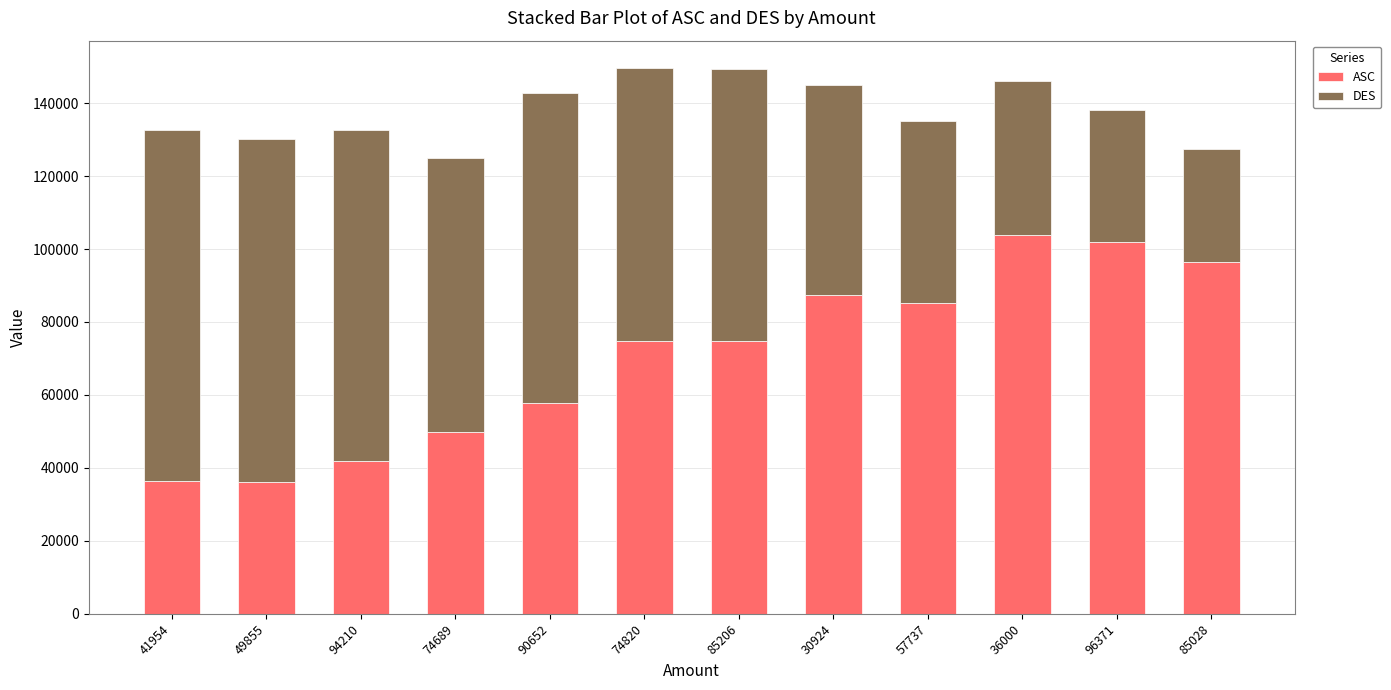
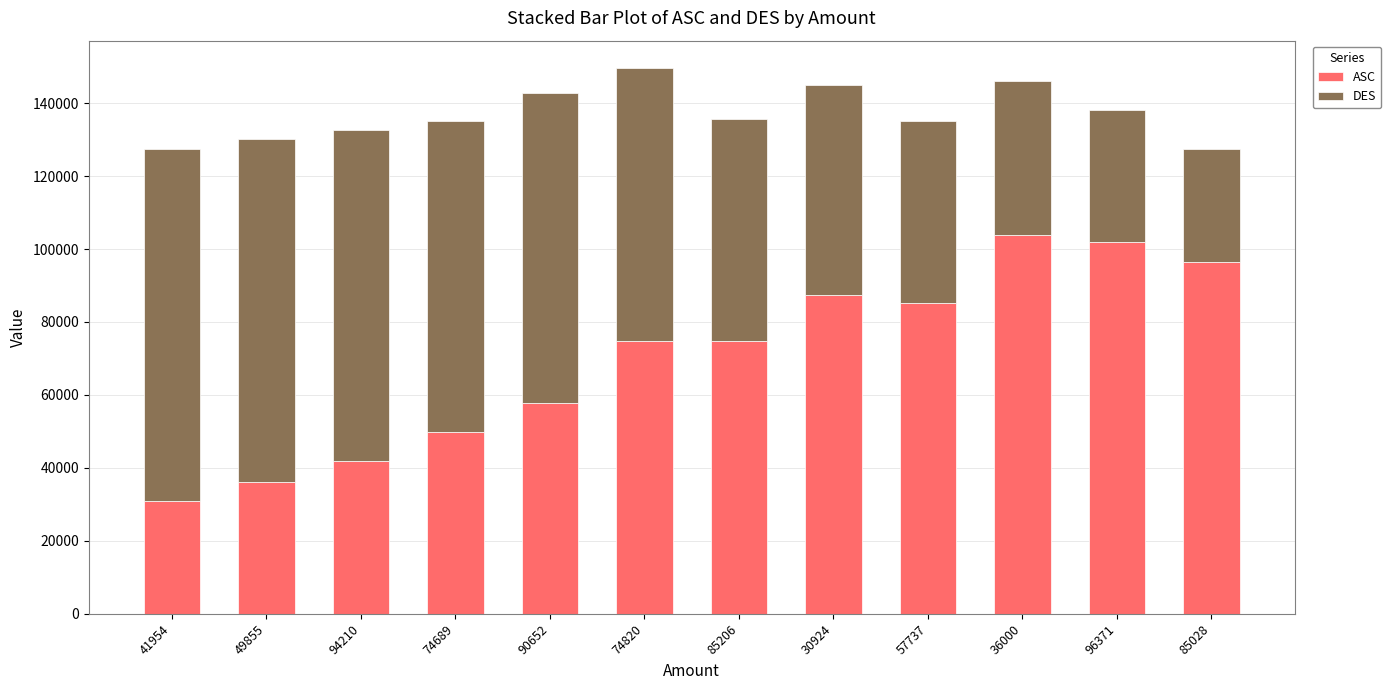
ASC, 41954: 36000 -> 31000
DES, 74689: 75000 -> 85000
DES, 85206: 75000 -> 61000
